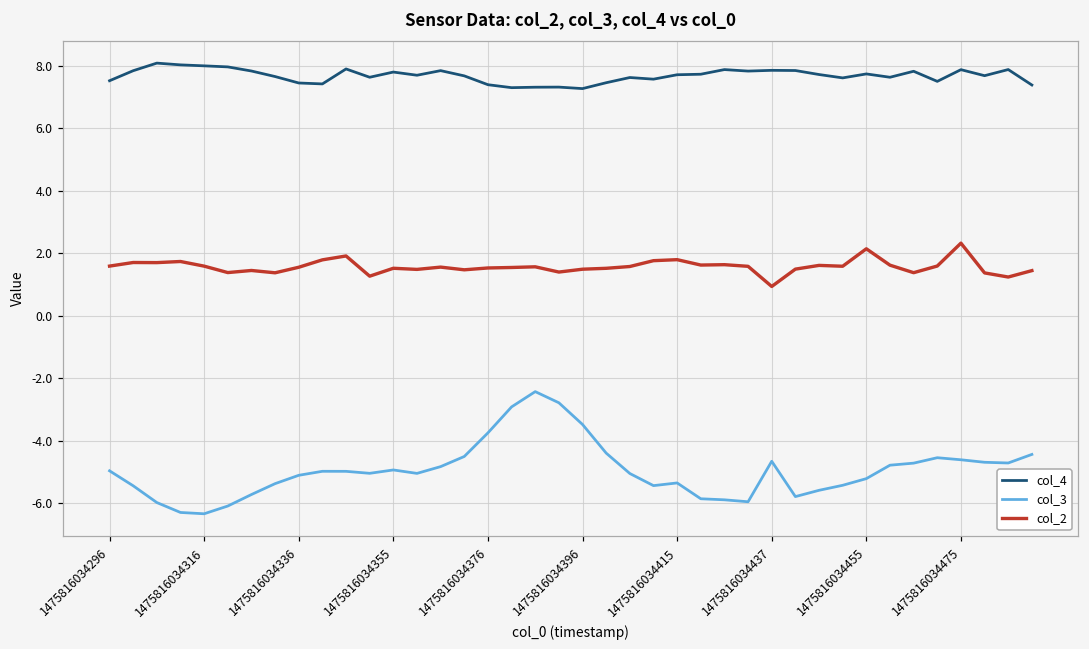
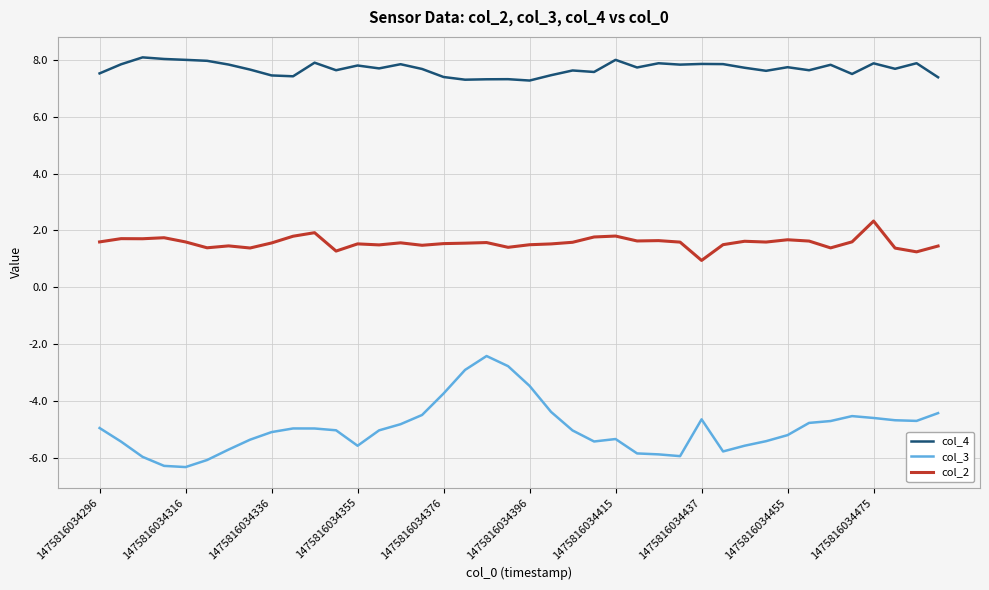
col_3, 1475816034355: -4.9 -> -5.6
col_4, 1475816034415: 7.7 -> 8.0
col_2, 1475816034455: 2.1 -> 1.7
